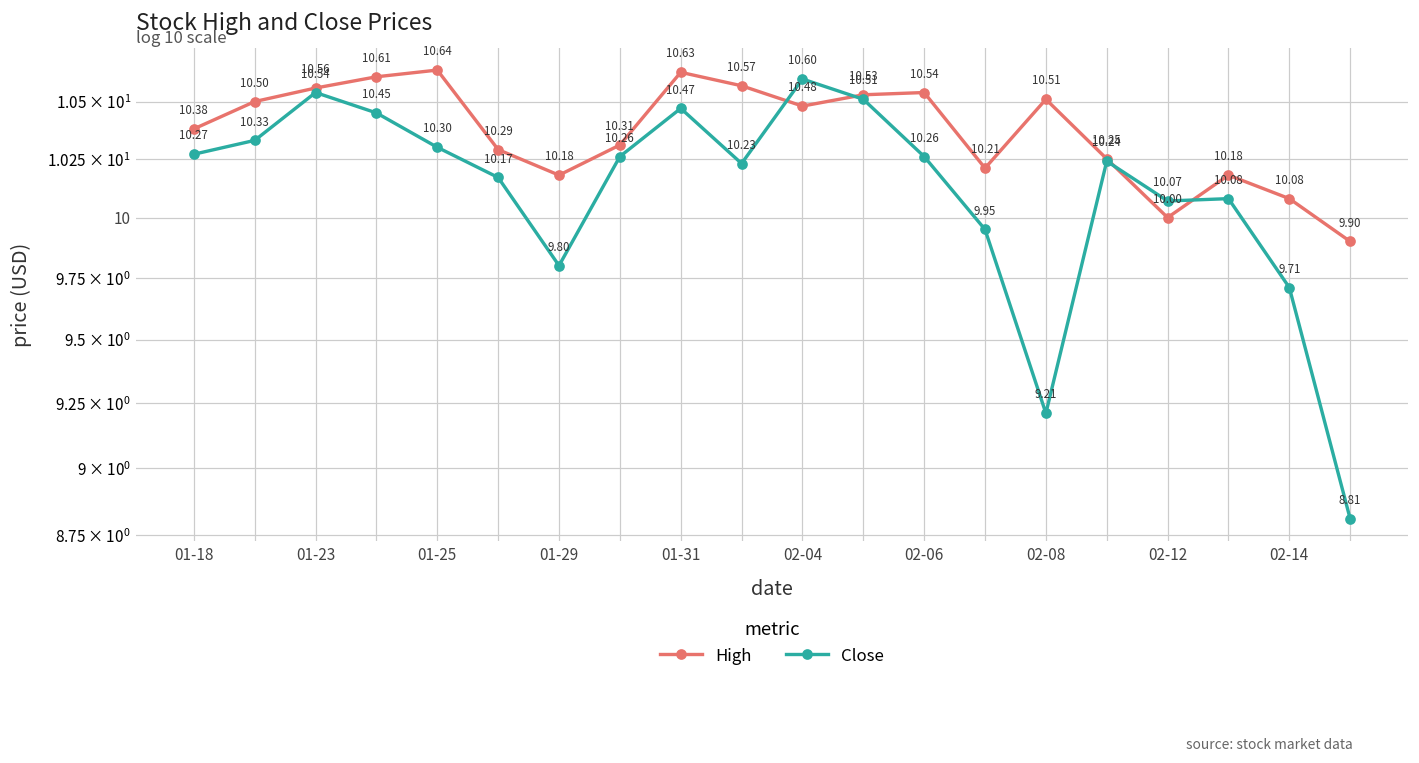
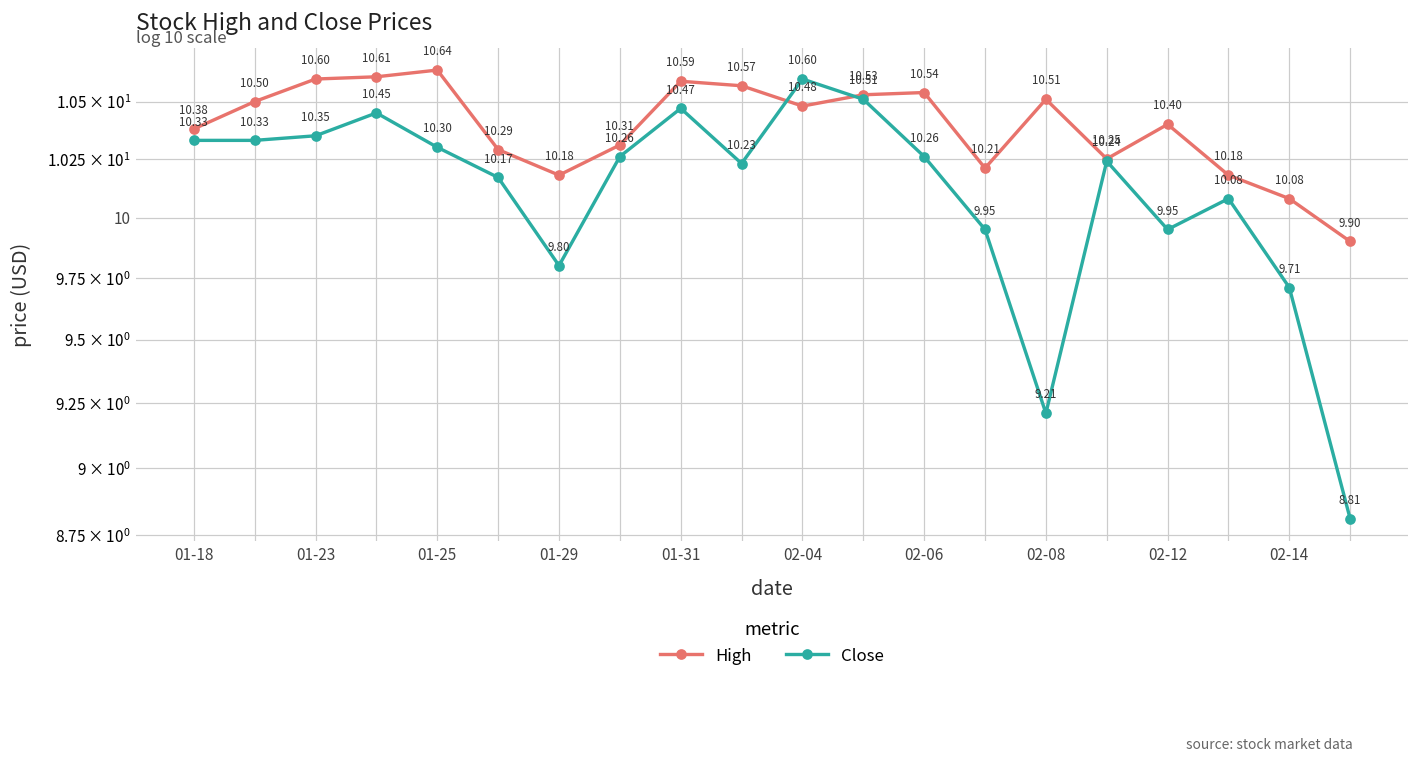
Close, 01-18: 10.27 -> 10.33
High, 01-23: 10.56 -> 10.60
Close, 01-23: 10.54 -> 10.35
High, 01-31: 10.63 -> 10.59
High, 02-12: 10.00 -> 10.40
Close, 02-12: 10.07 -> 9.95
